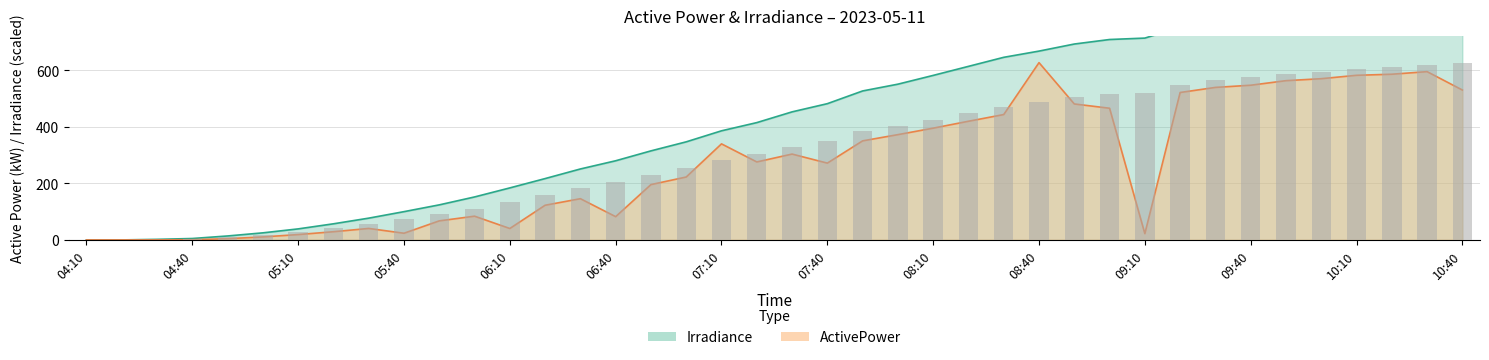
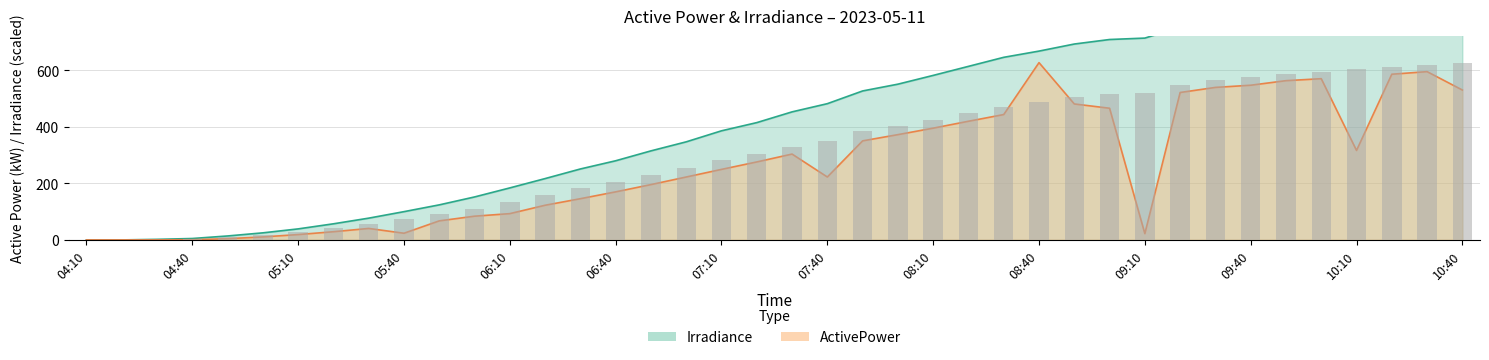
ActivePower, 06:10: 40 -> 90
ActivePower, 06:40: 80 -> 170
ActivePower, 07:10: 340 -> 250
ActivePower, 07:40: 270 -> 220
ActivePower, 10:10: 580 -> 320
